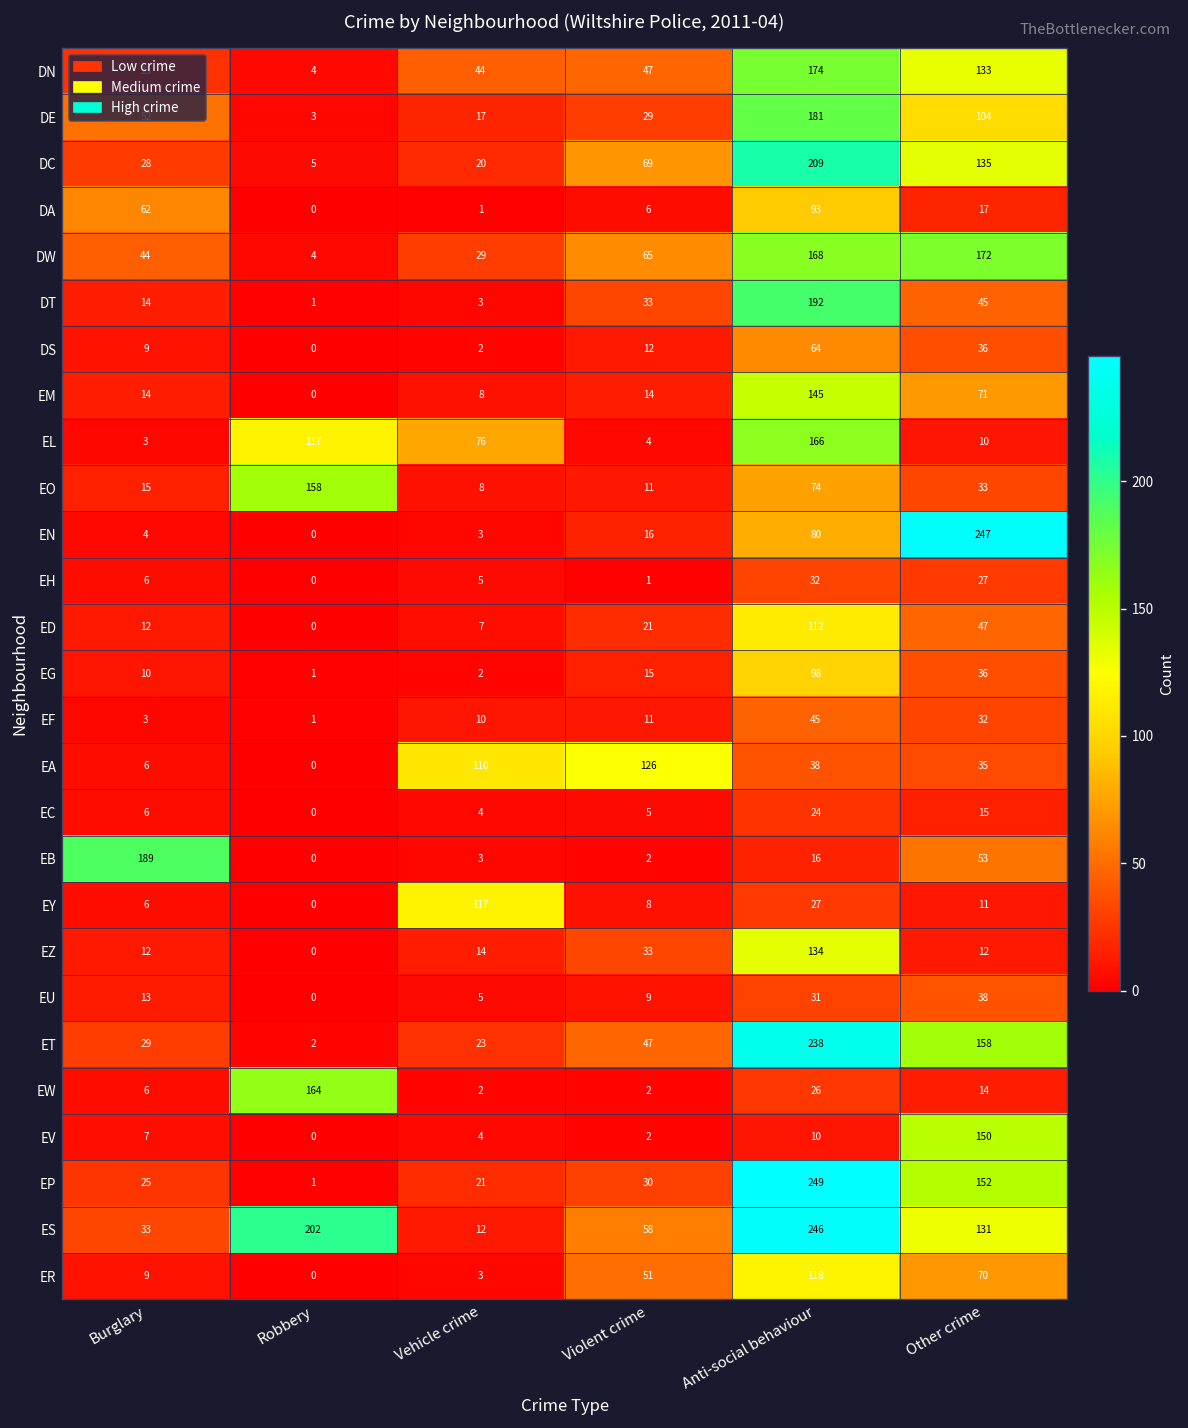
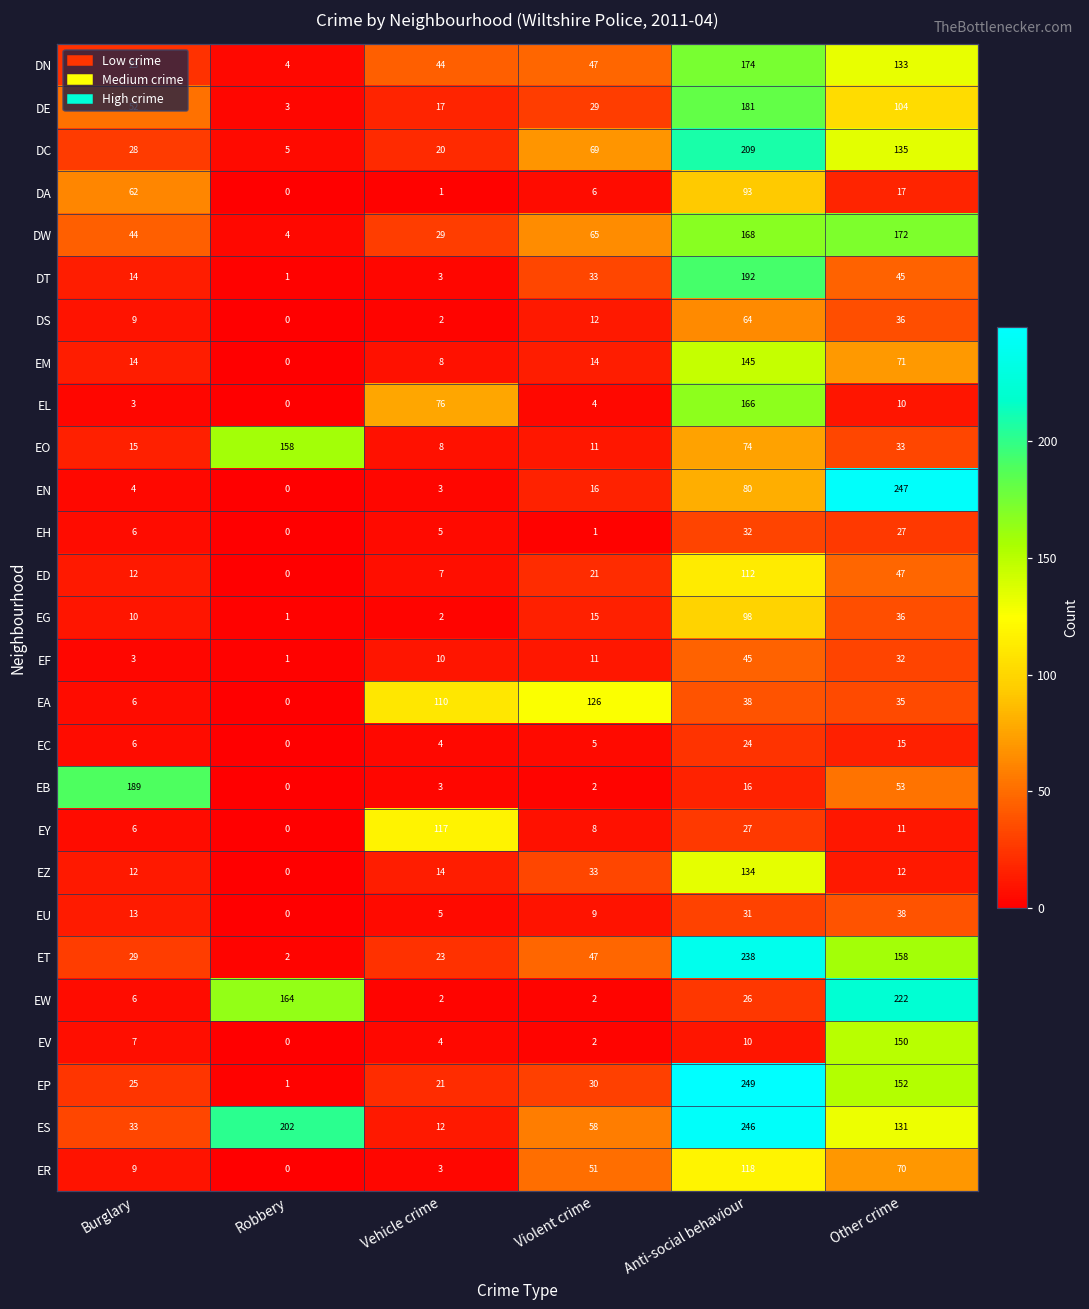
EL, Robbery: 117 -> 0
EW, Other crime: 14 -> 222
